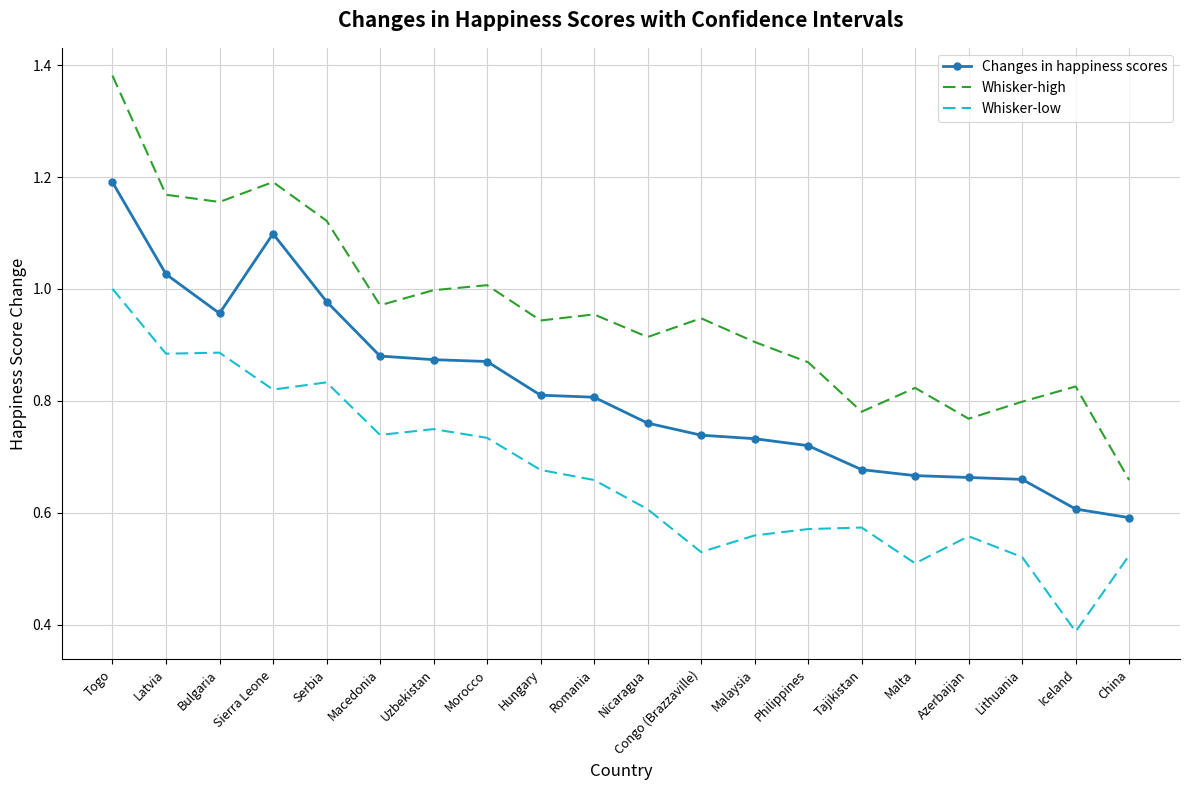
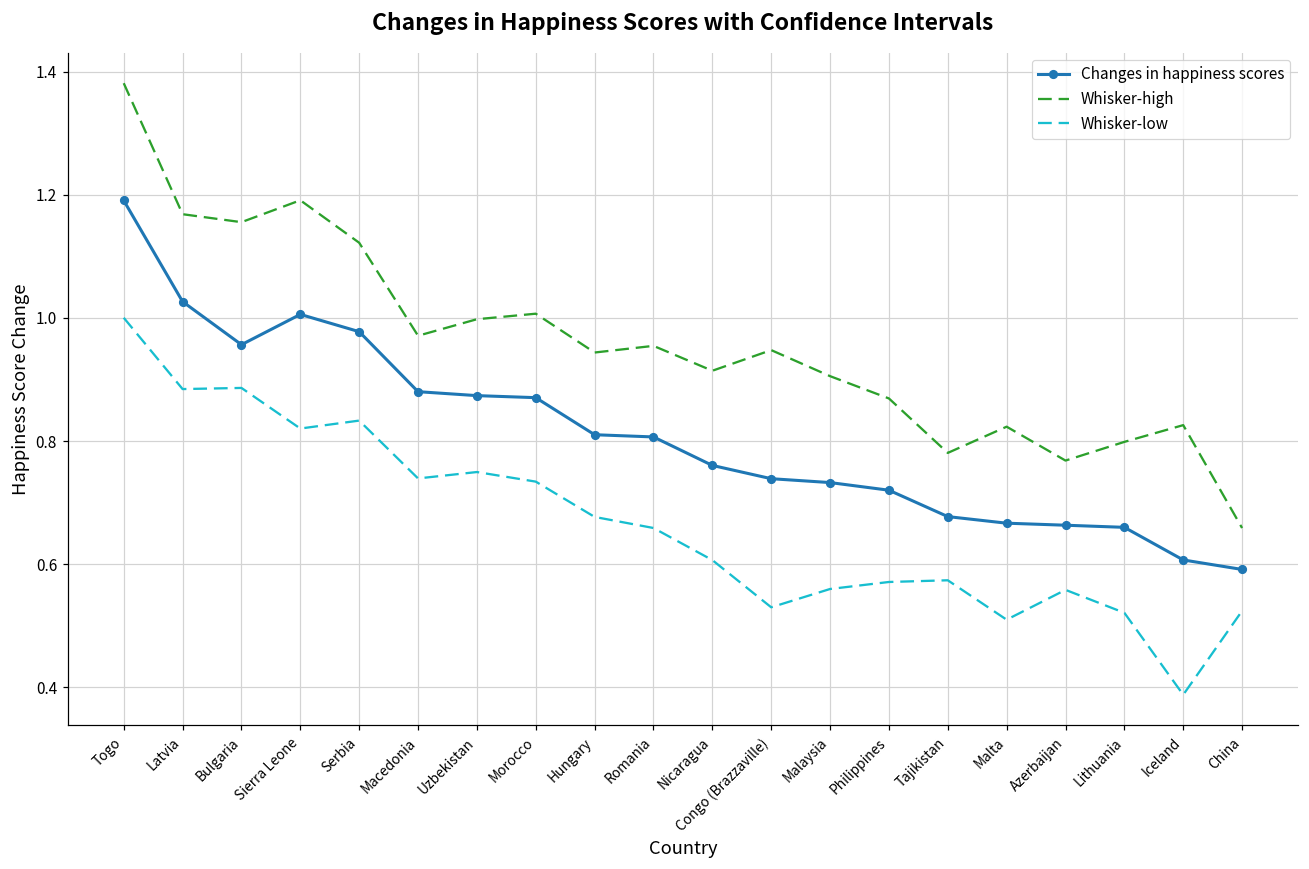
Changes in happiness scores, Sierra Leone: 1.10 -> 1.01
